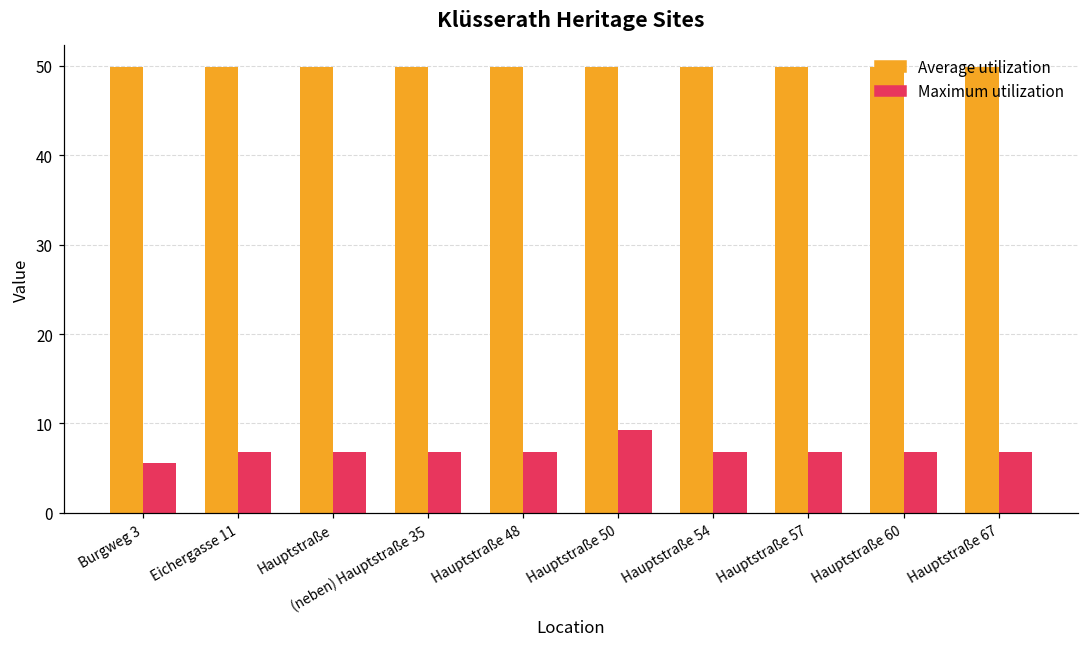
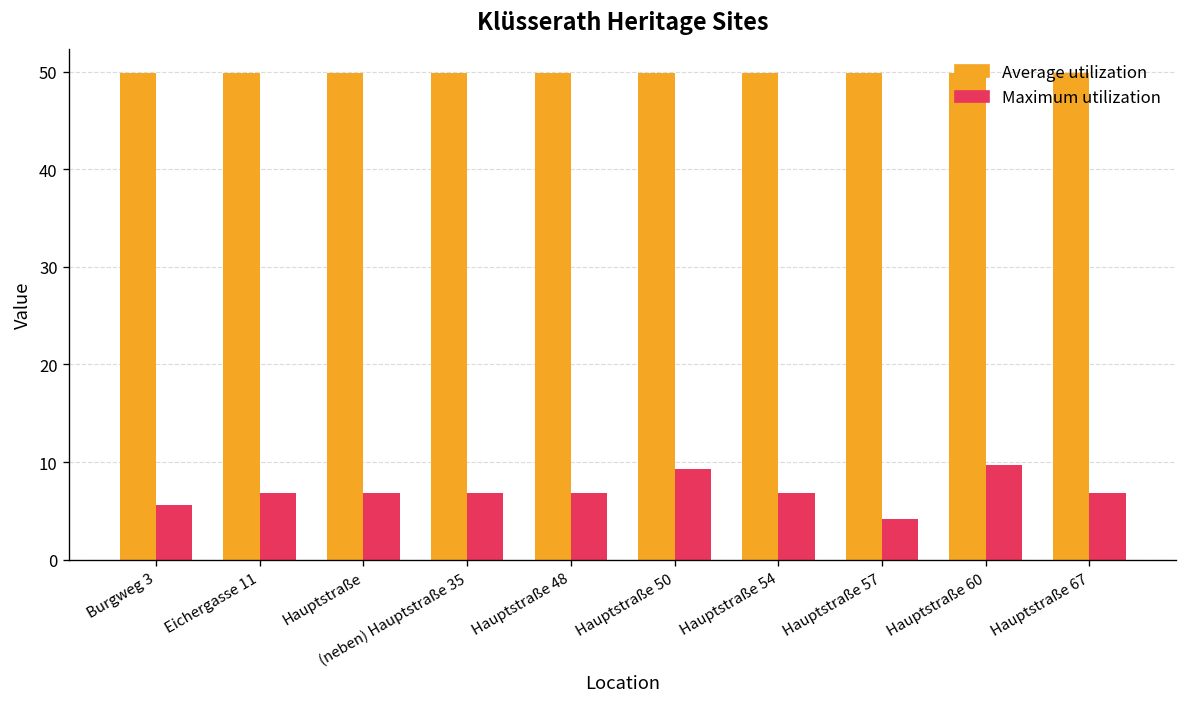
Maximum utilization, Hauptstraße 57: 7 -> 4
Maximum utilization, Hauptstraße 60: 7 -> 10
